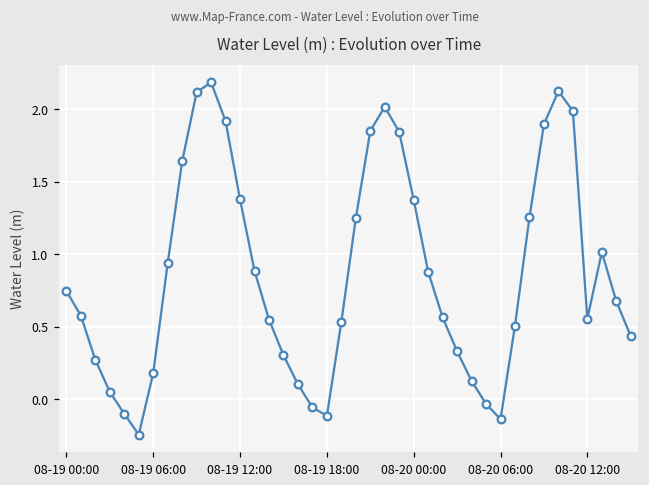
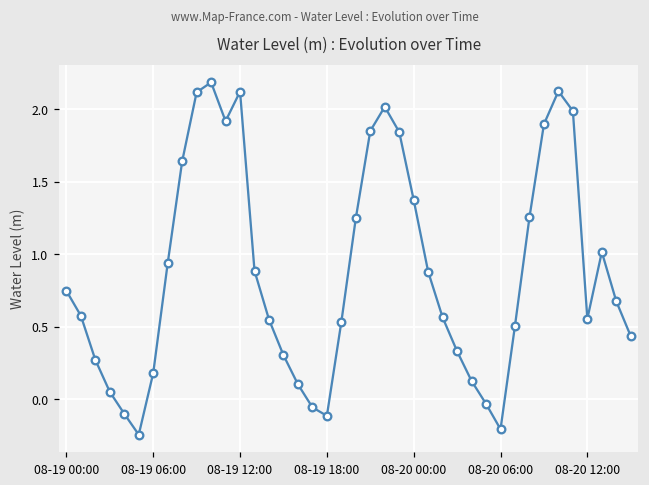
08-19 12:00: 1.38 -> 2.12
08-20 06:00: -0.14 -> -0.21
